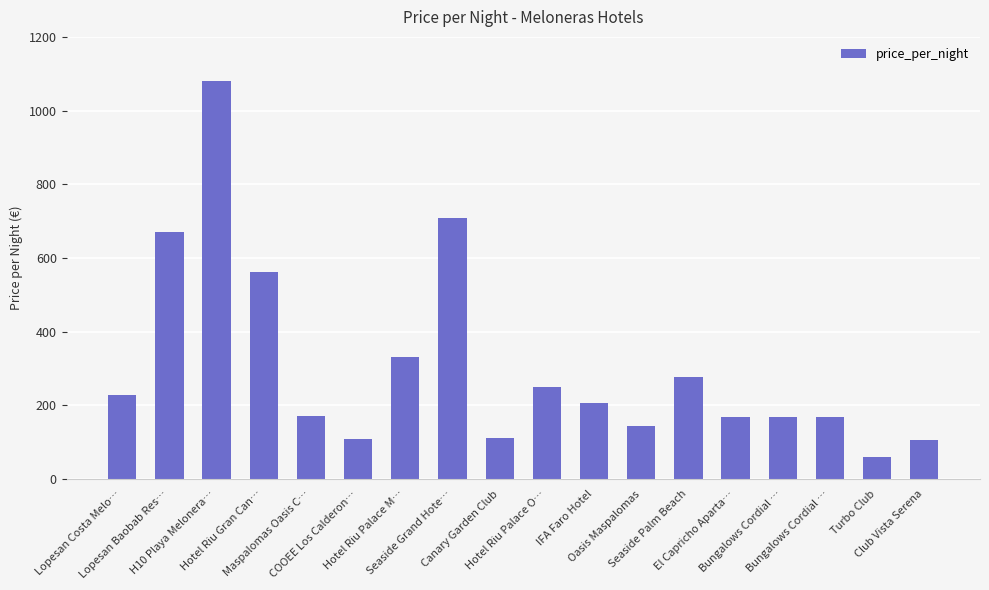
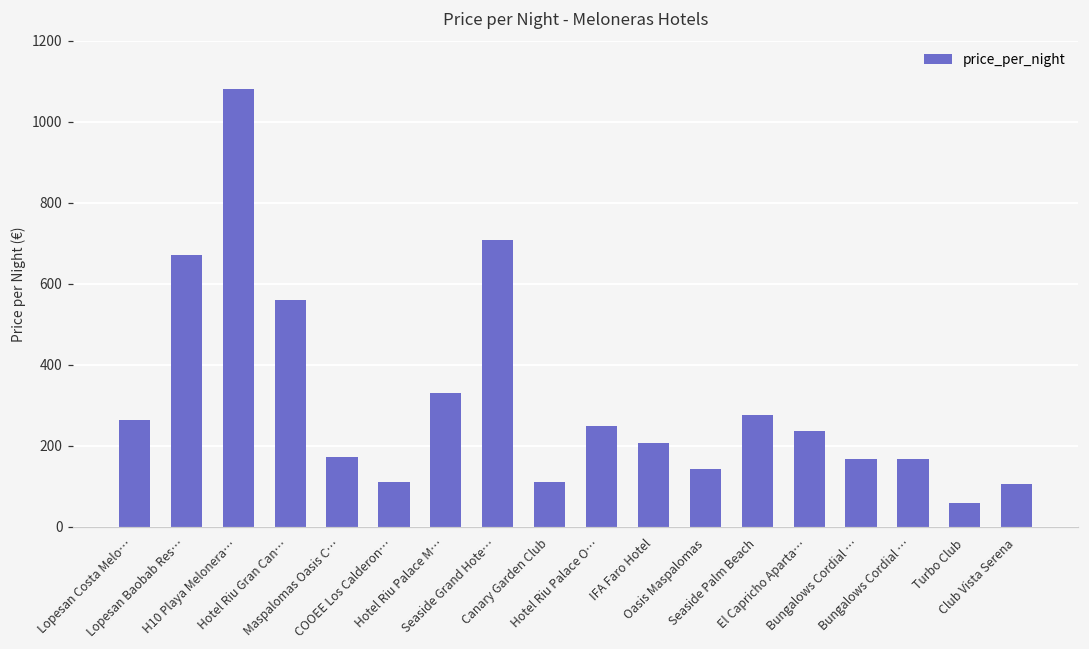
Lopesan Costa Melo…: 230 -> 260
El Capricho Aparta…: 170 -> 240
